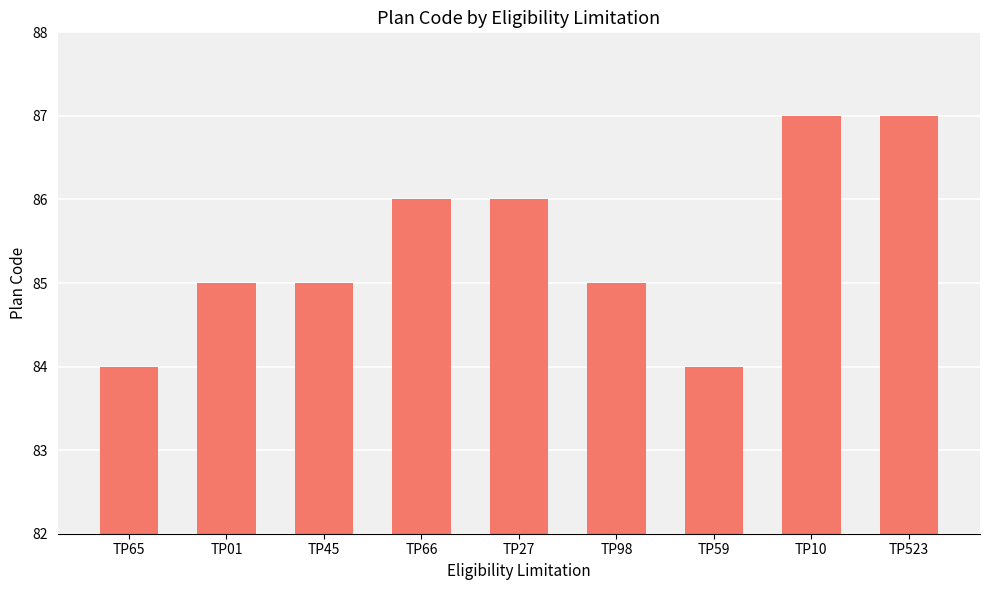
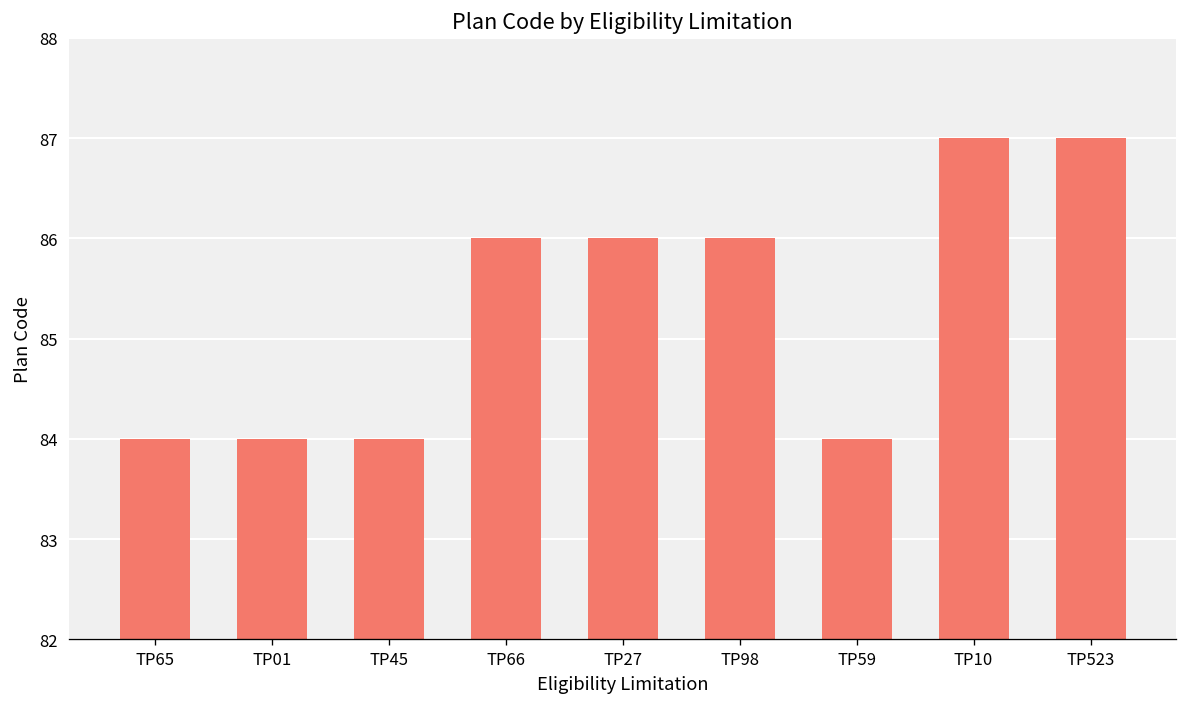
TP01: 85 -> 84
TP45: 85 -> 84
TP98: 85 -> 86
